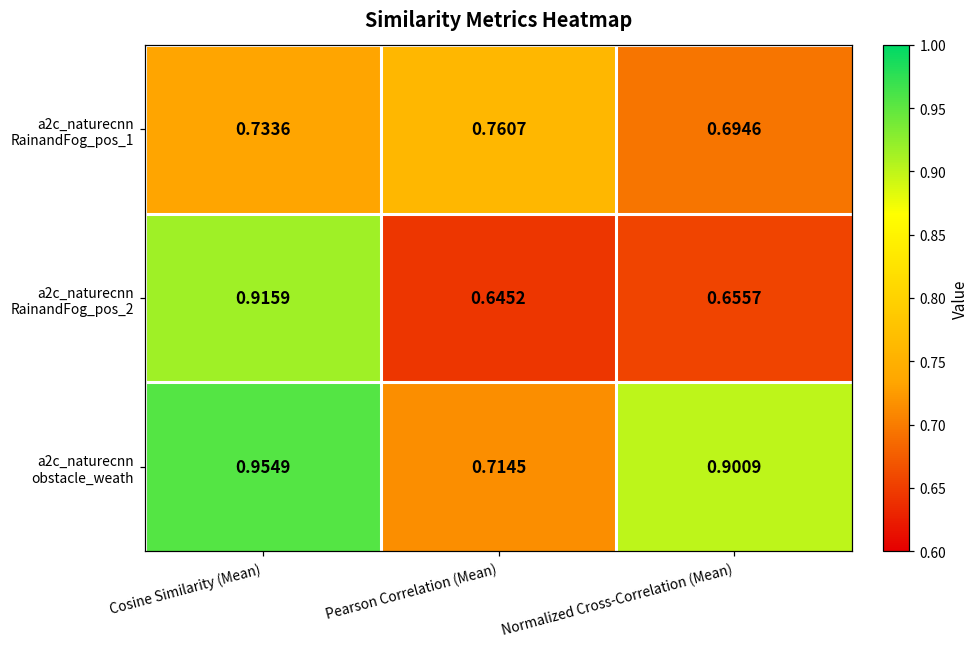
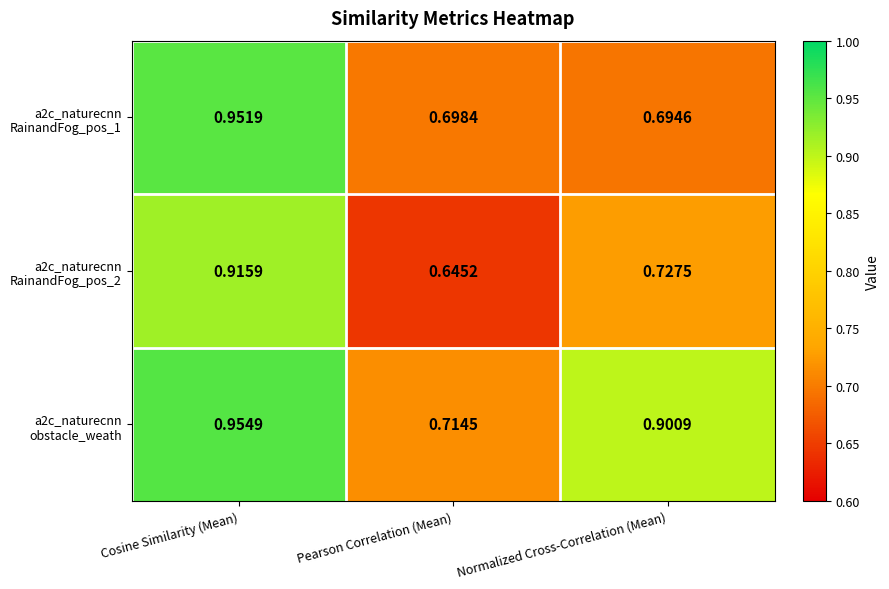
a2c_naturecnn RainandFog_pos_1, Cosine Similarity (Mean): 0.7336 -> 0.9519
a2c_naturecnn RainandFog_pos_1, Pearson Correlation (Mean): 0.7607 -> 0.6984
a2c_naturecnn RainandFog_pos_2, Normalized Cross-Correlation (Mean): 0.6557 -> 0.7275
